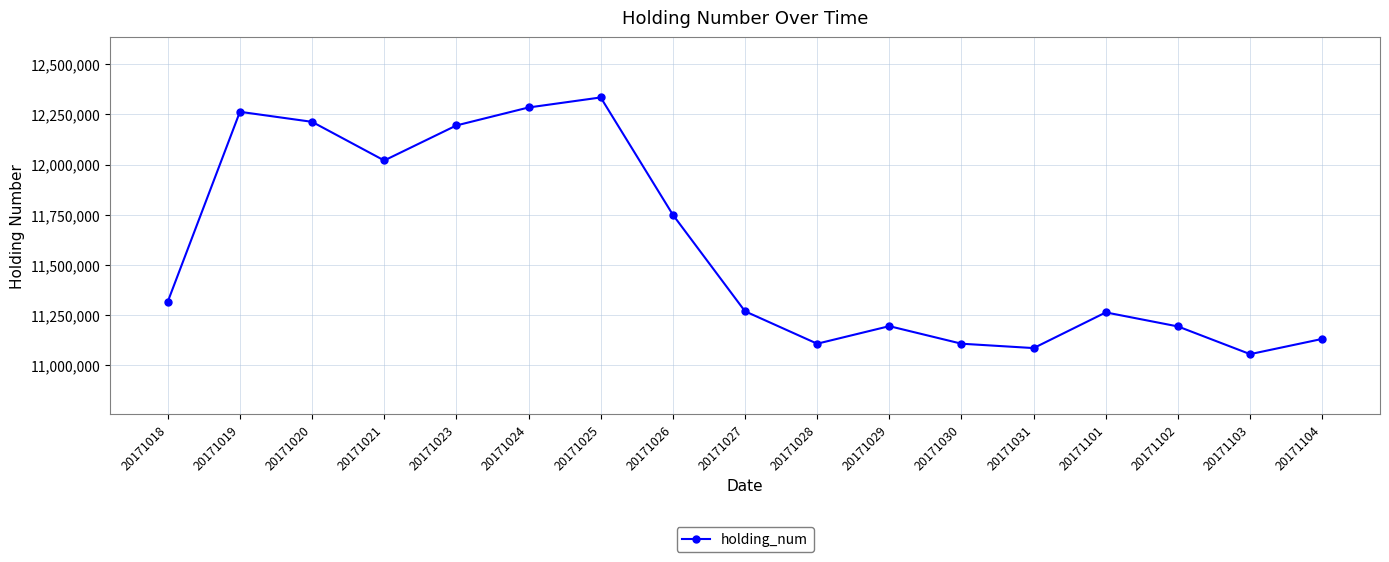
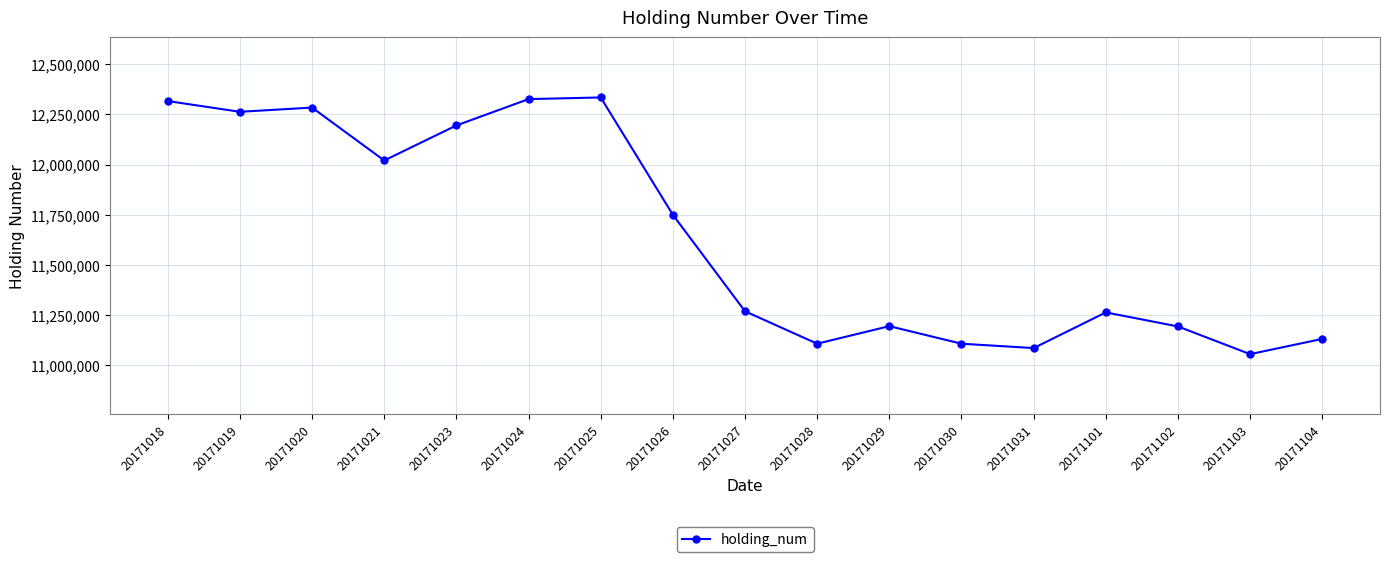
20171018: 11,320,000 -> 12,320,000
20171020: 12,210,000 -> 12,280,000
20171024: 12,280,000 -> 12,330,000
